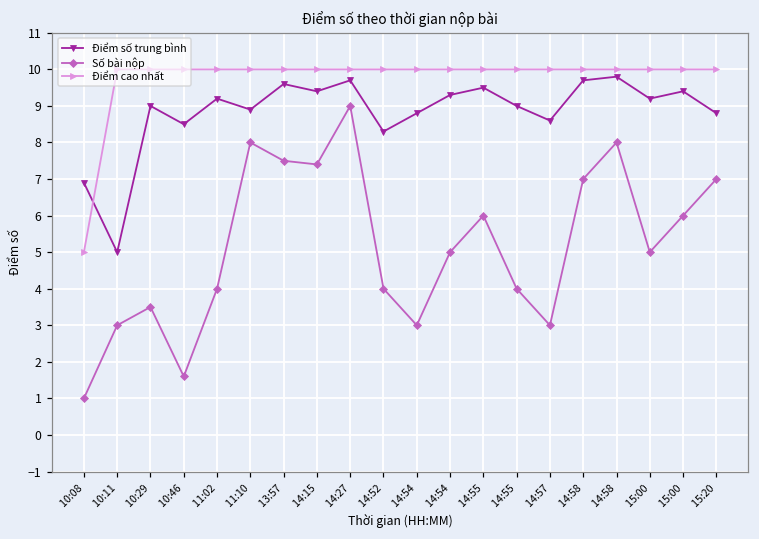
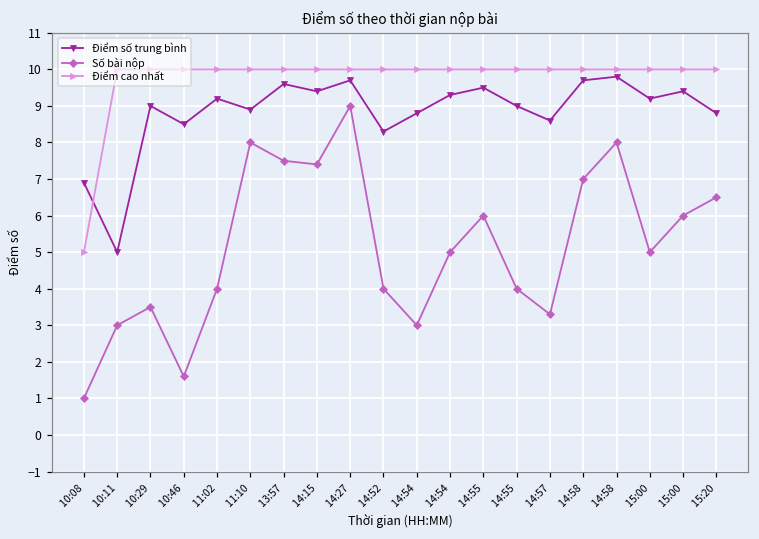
Số bài nộp, 14:57: 3.0 -> 3.3
Số bài nộp, 15:20: 7.0 -> 6.5
